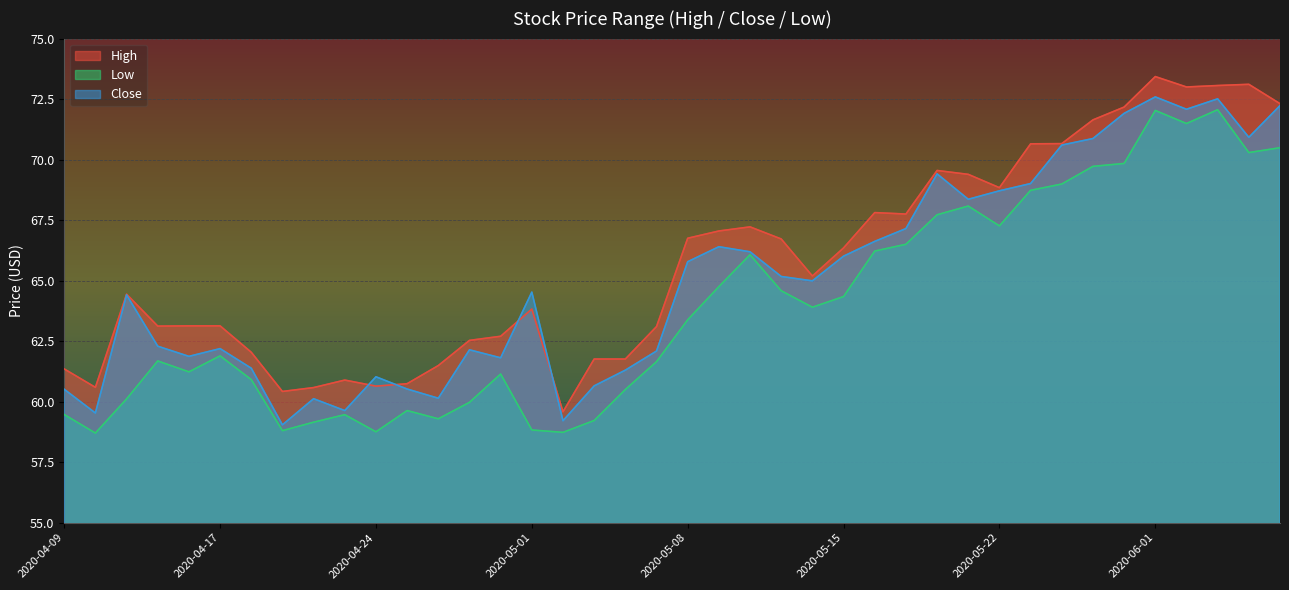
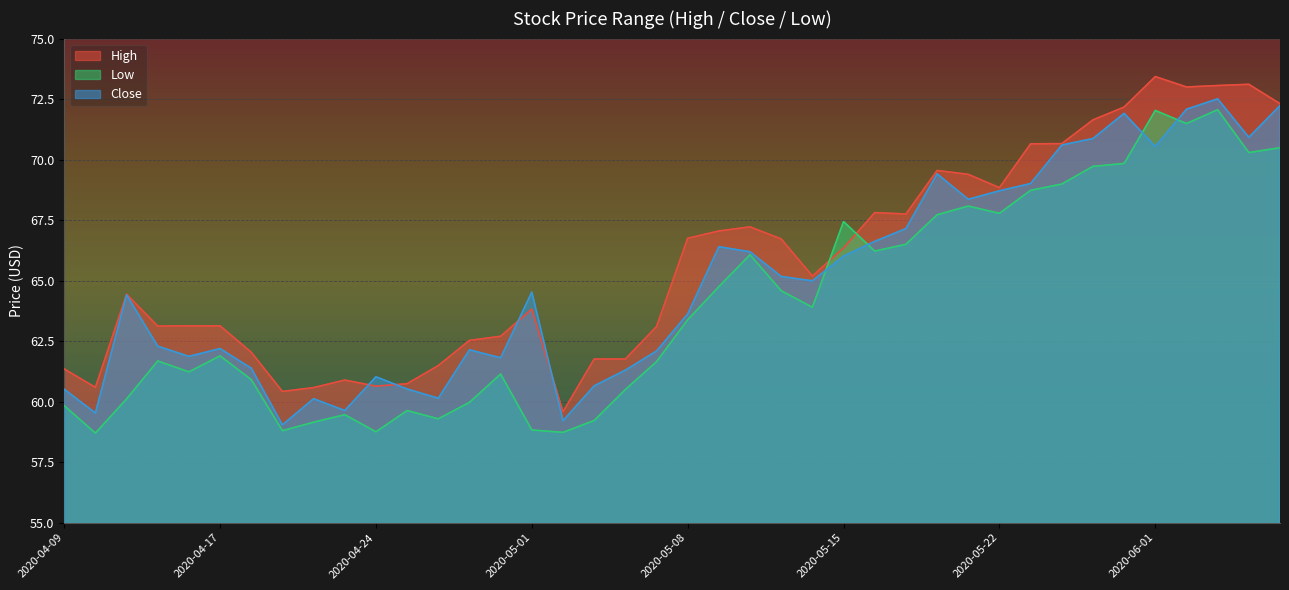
Low, 2020-04-09: 59.5 -> 59.8
Close, 2020-05-08: 65.8 -> 63.6
Low, 2020-05-15: 64.3 -> 67.4
Low, 2020-05-22: 67.3 -> 67.8
Close, 2020-06-01: 72.6 -> 70.5
